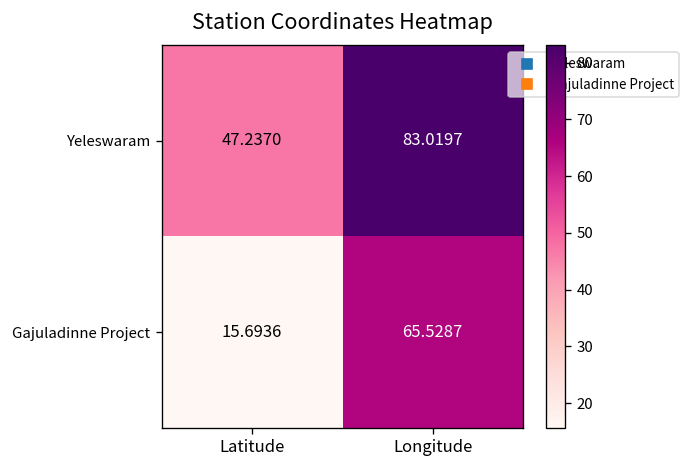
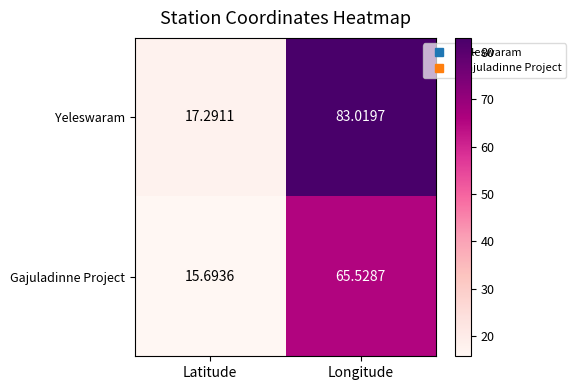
Yeleswaram, Latitude: 47.2370 -> 17.2911
